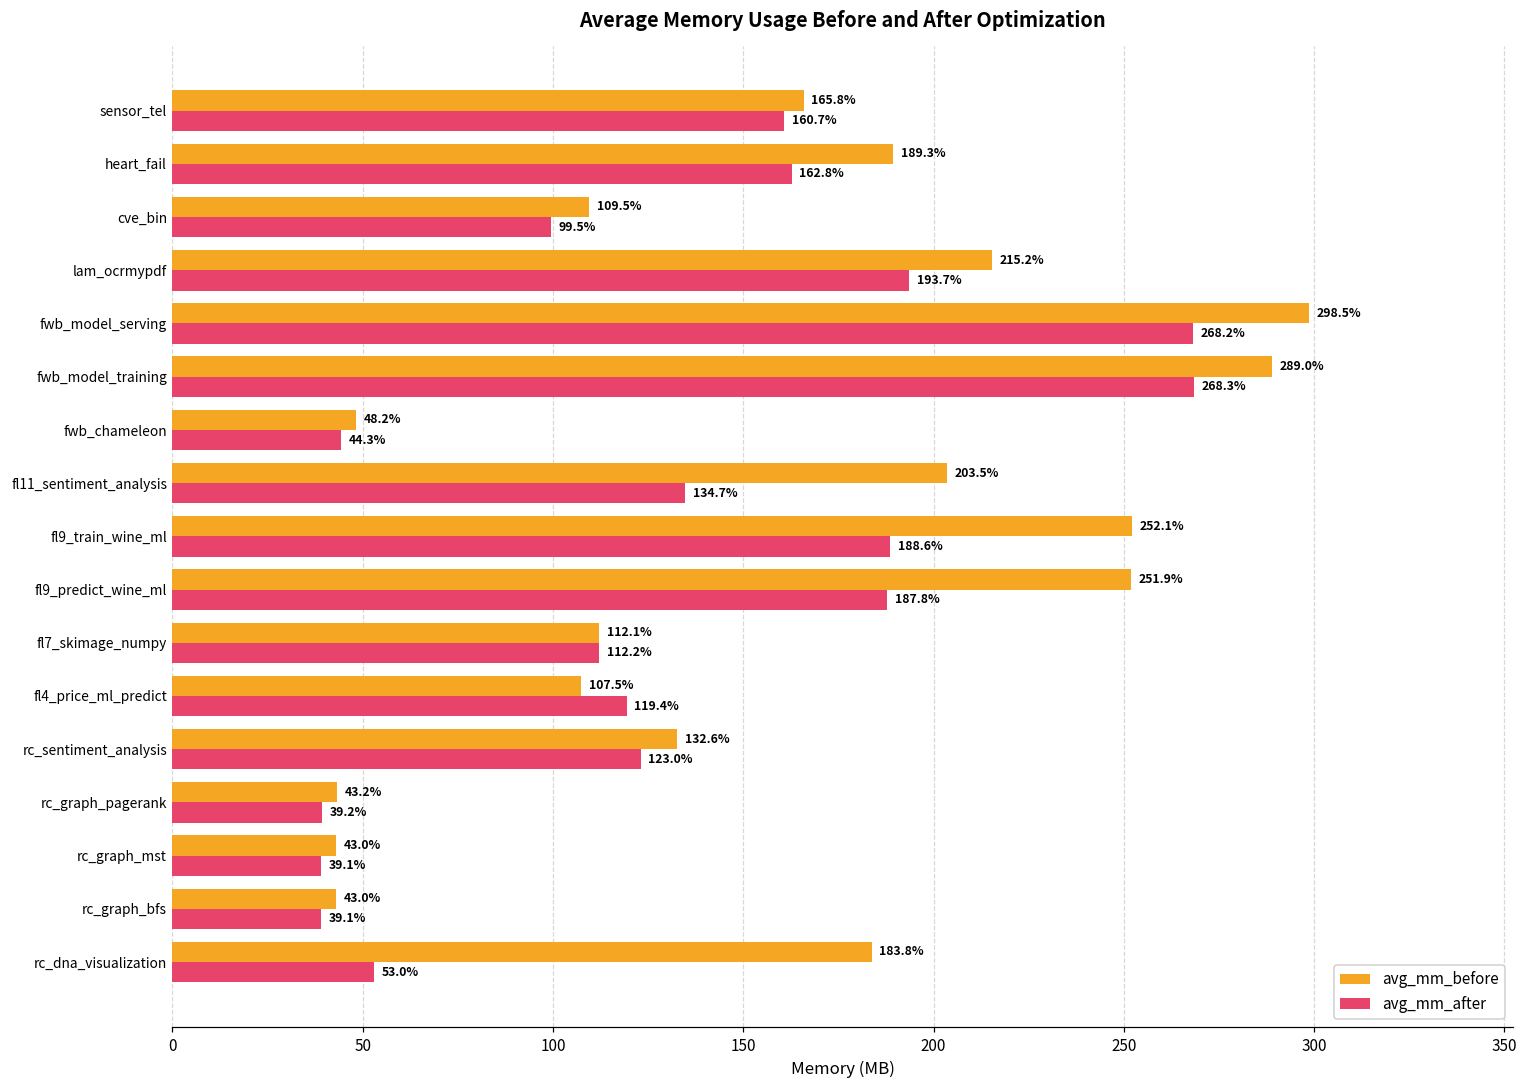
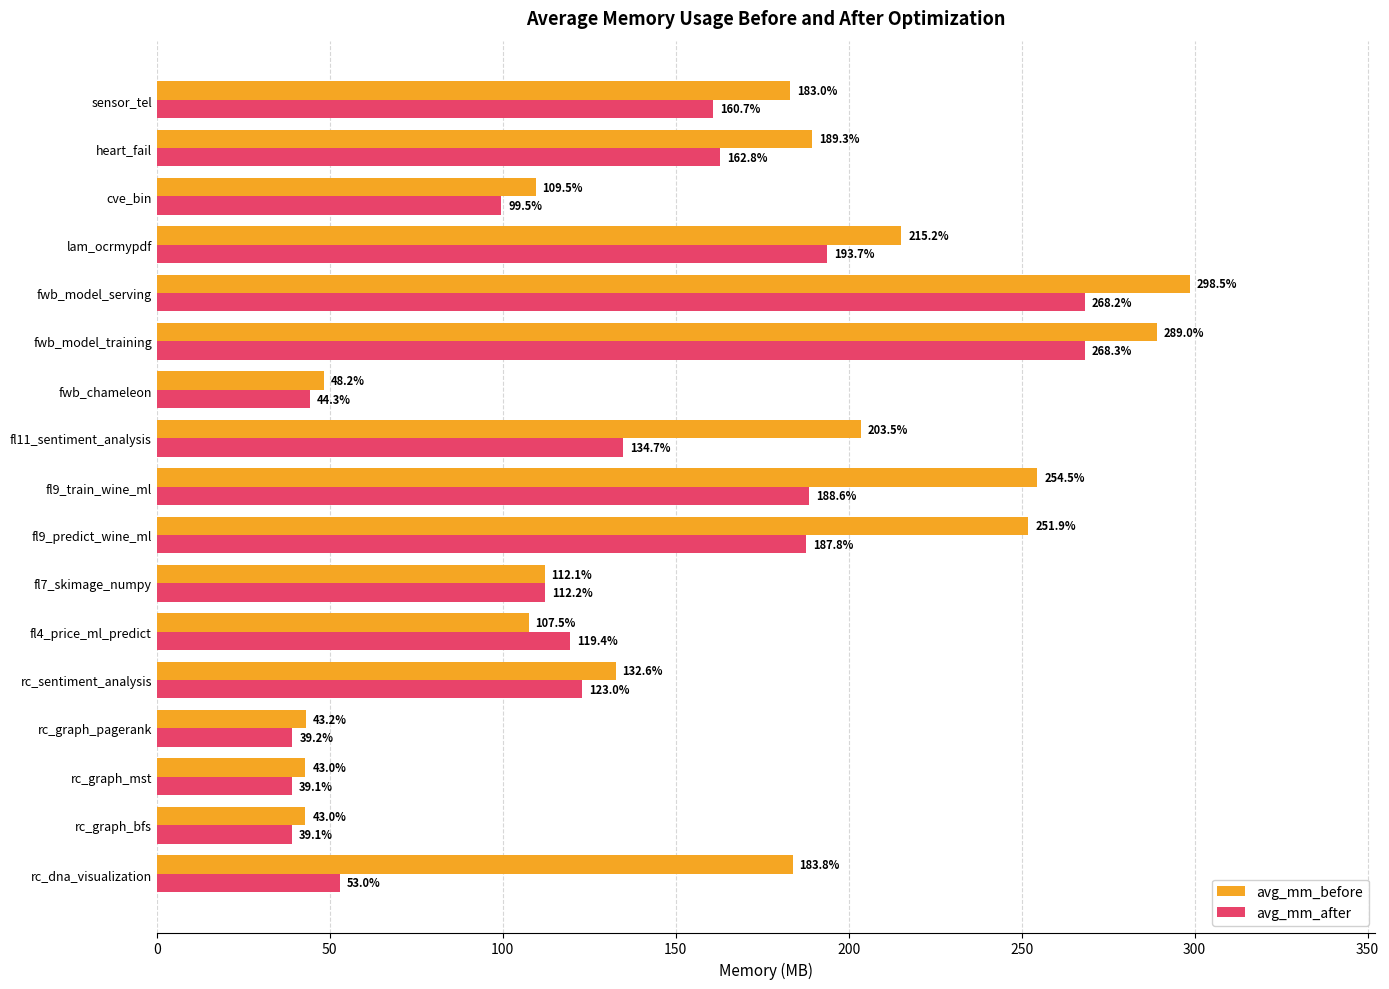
avg_mm_before, sensor_tel: 165.8% -> 183.0%
avg_mm_before, fl9_train_wine_ml: 252.1% -> 254.5%
